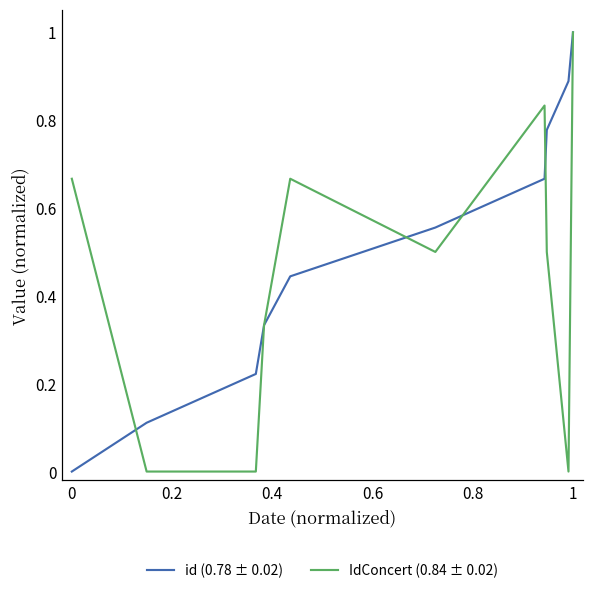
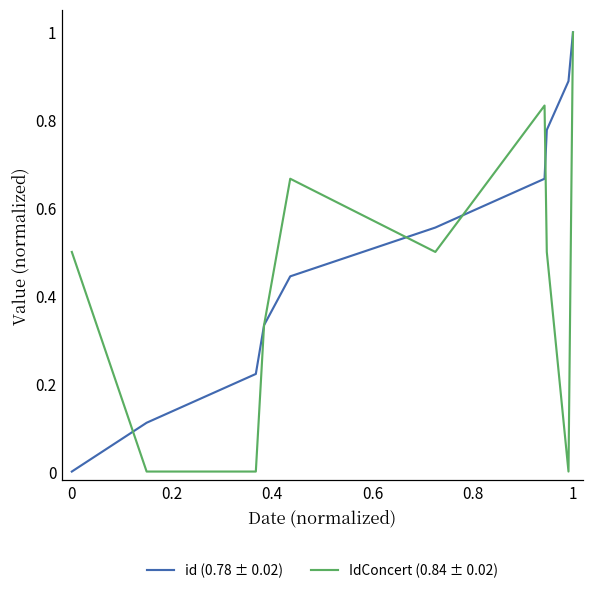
IdConcert (0.84 ± 0.02), 0: 0.67 -> 0.50
